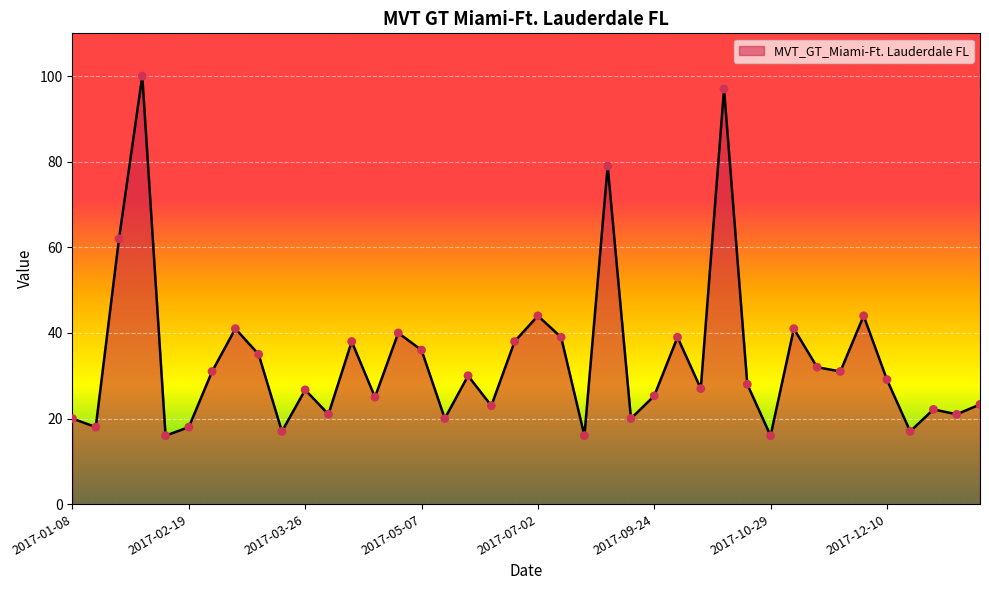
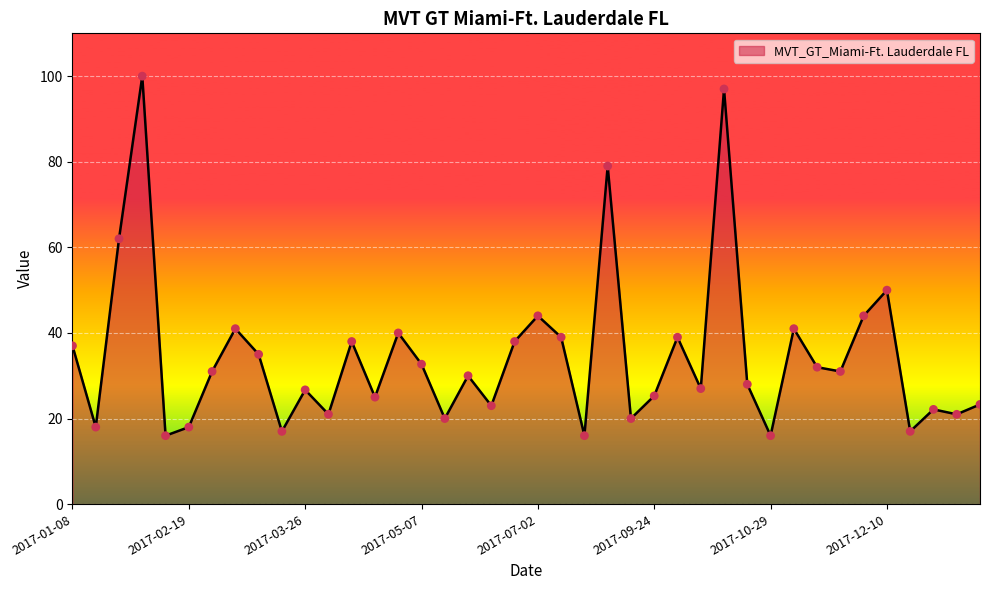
2017-01-08: 20 -> 37
2017-05-07: 36 -> 33
2017-12-10: 29 -> 50
